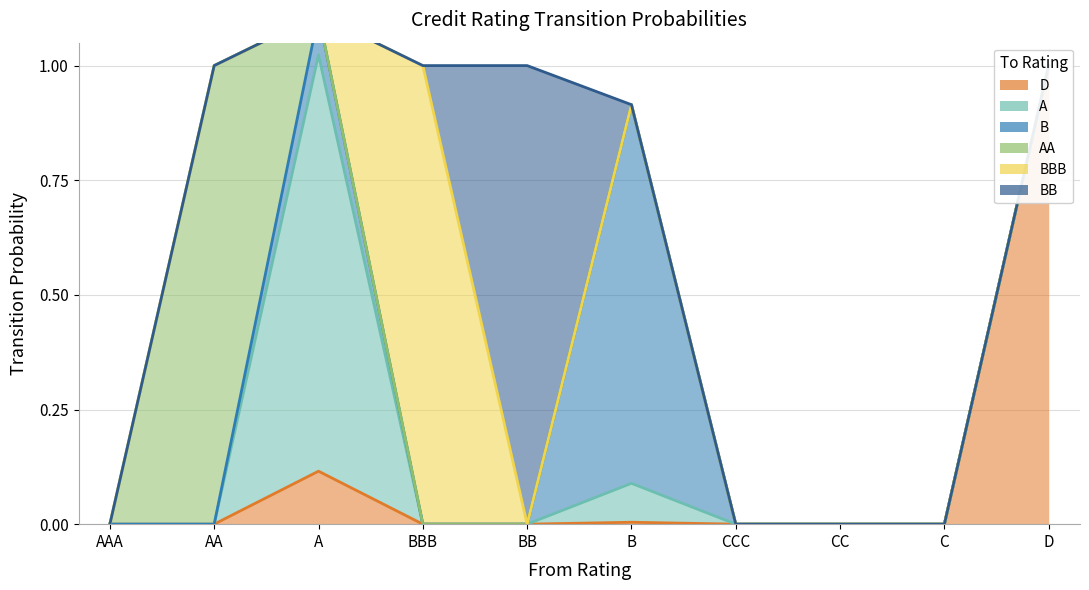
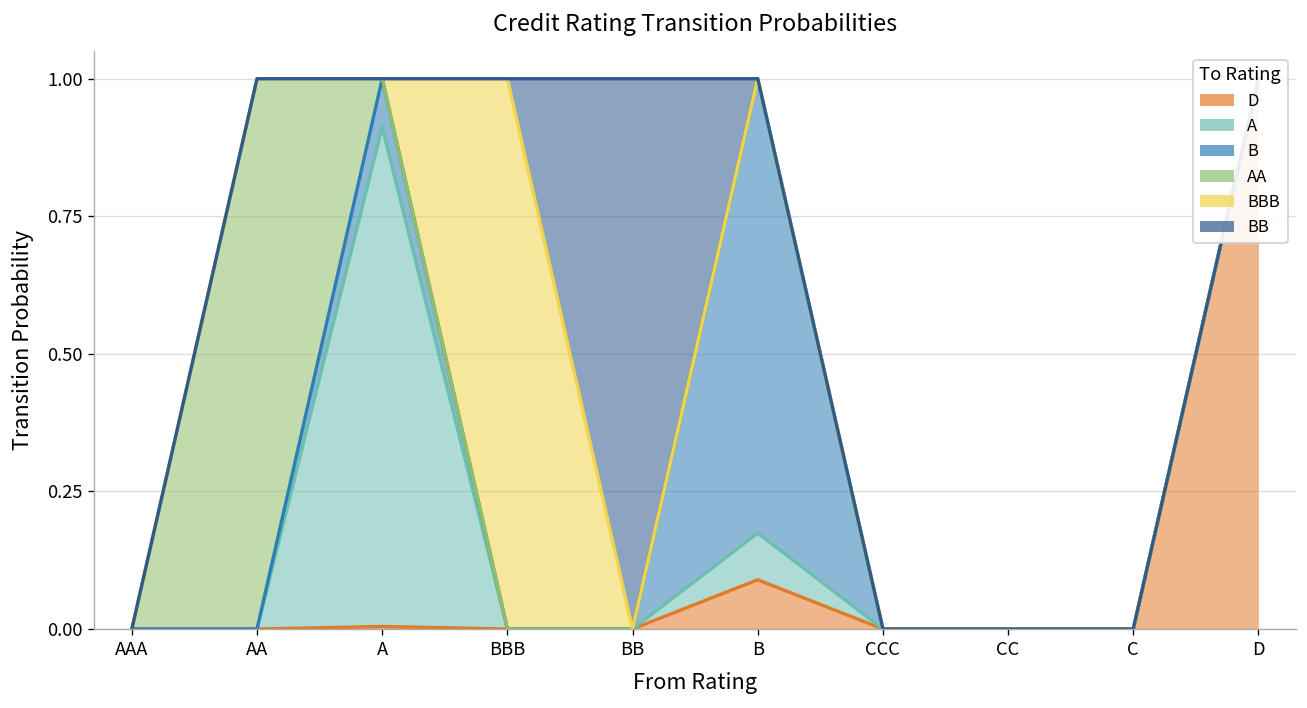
D, A: 0.12 -> 0.00
D, B: 0.00 -> 0.09
